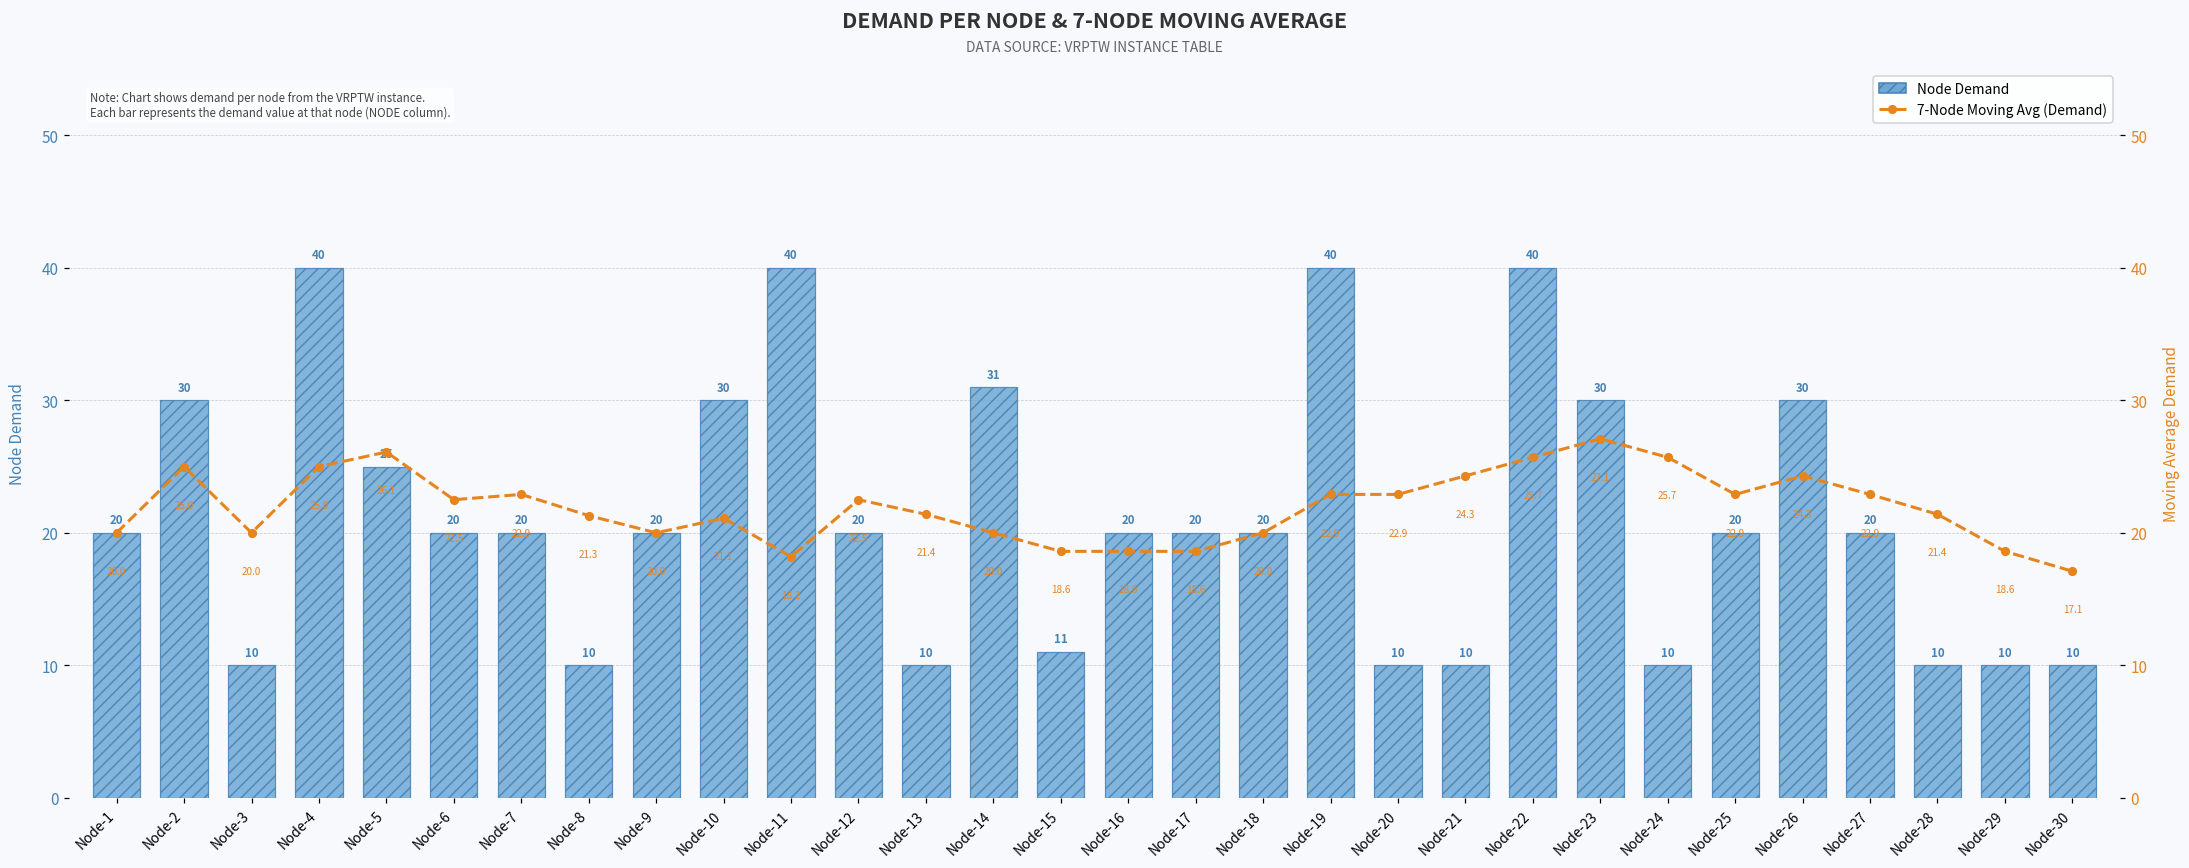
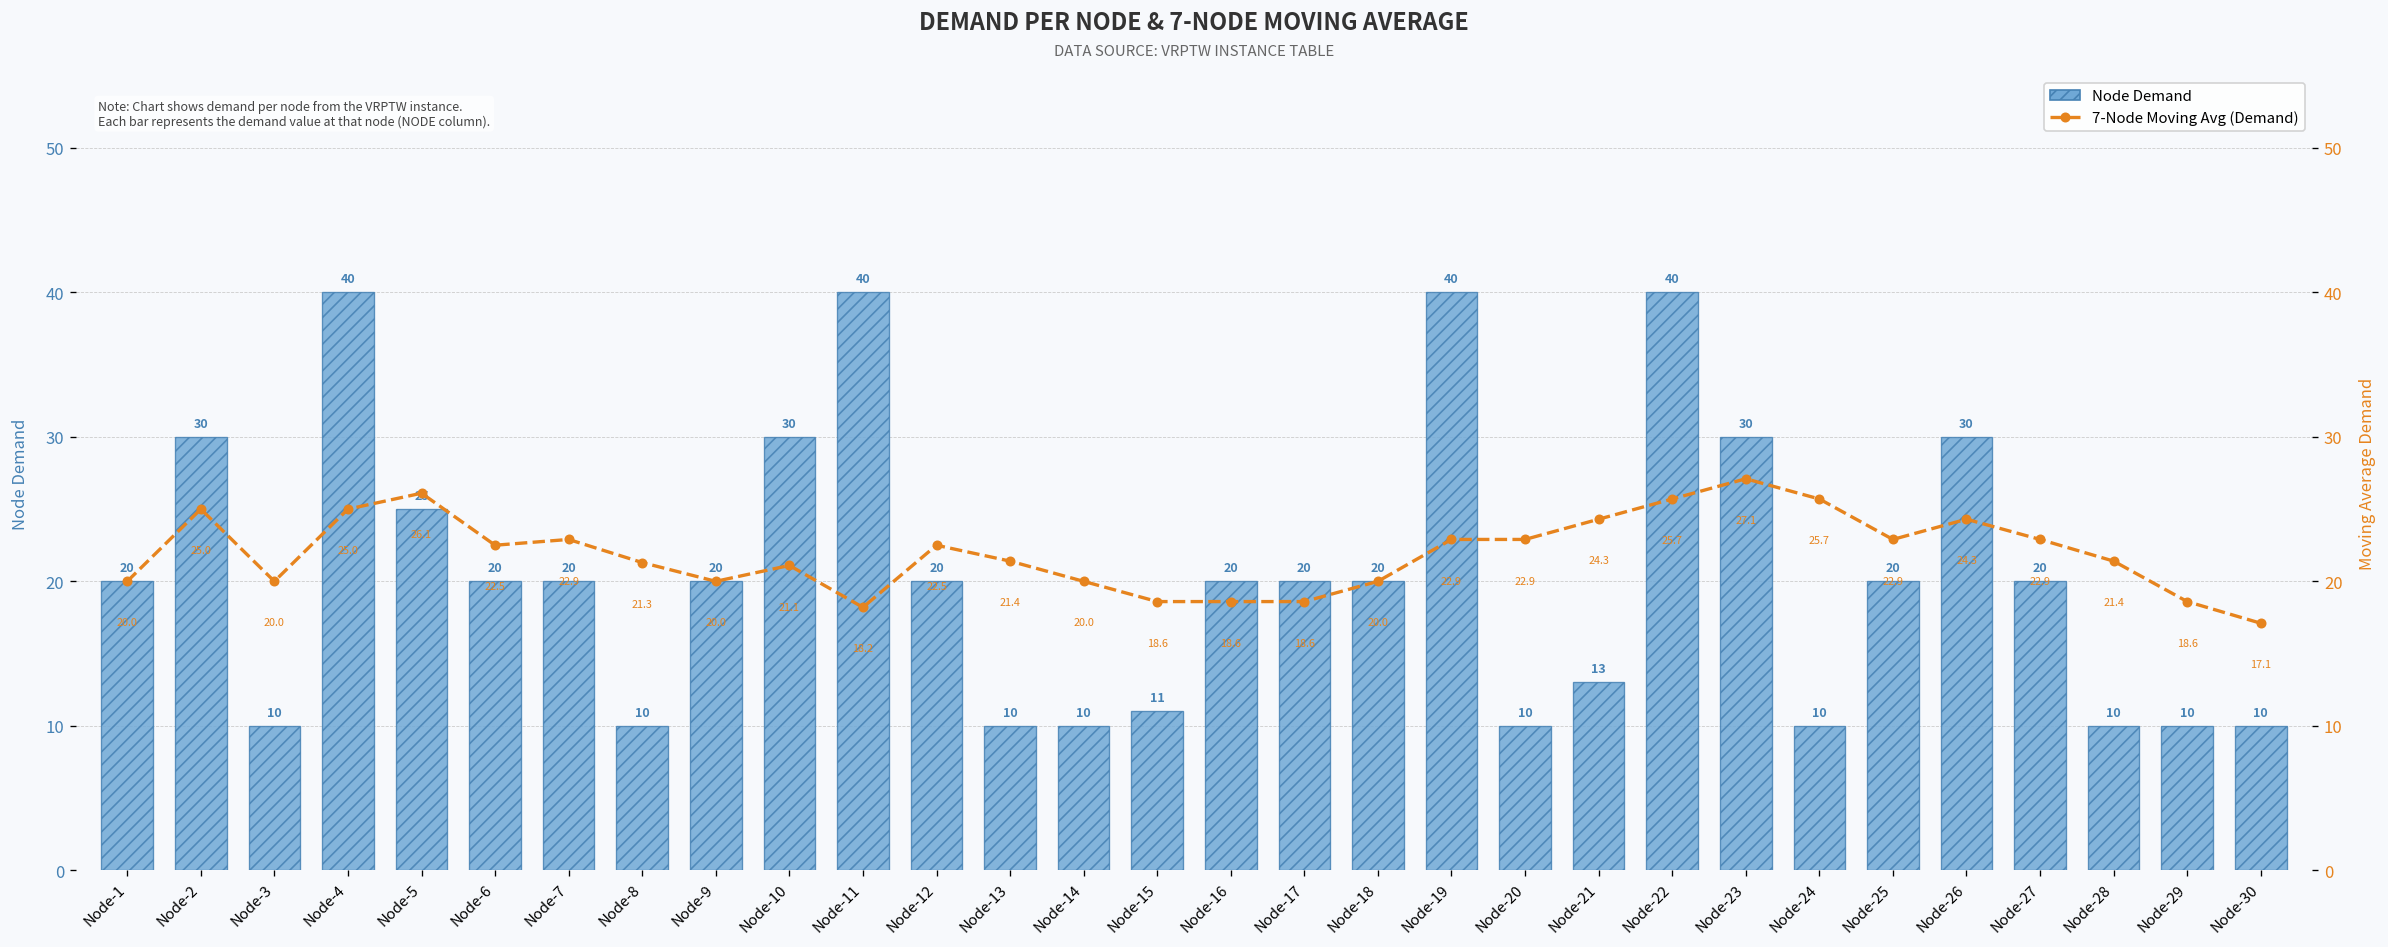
Node Demand, Node-14: 31 -> 10
Node Demand, Node-21: 10 -> 13
